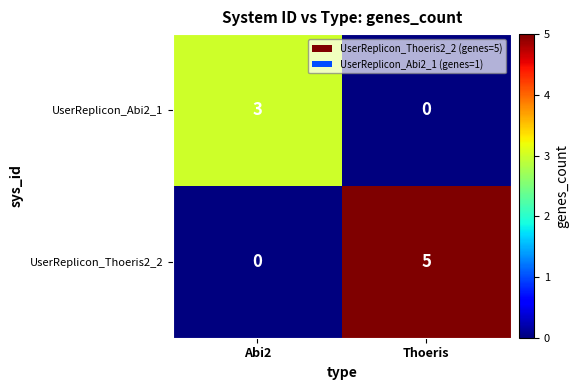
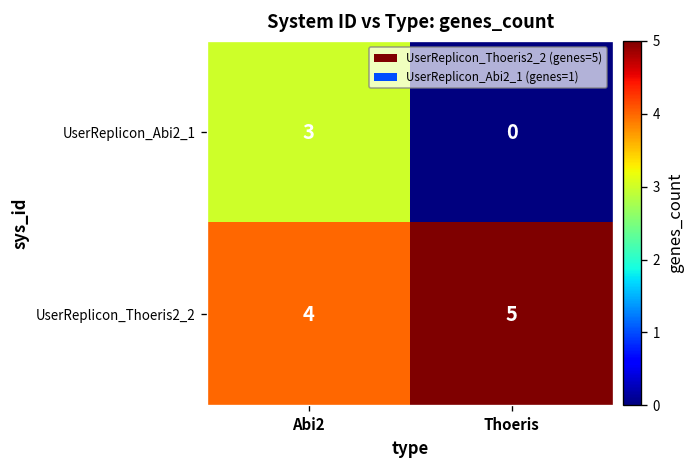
UserReplicon_Thoeris2_2, Abi2: 0 -> 4
